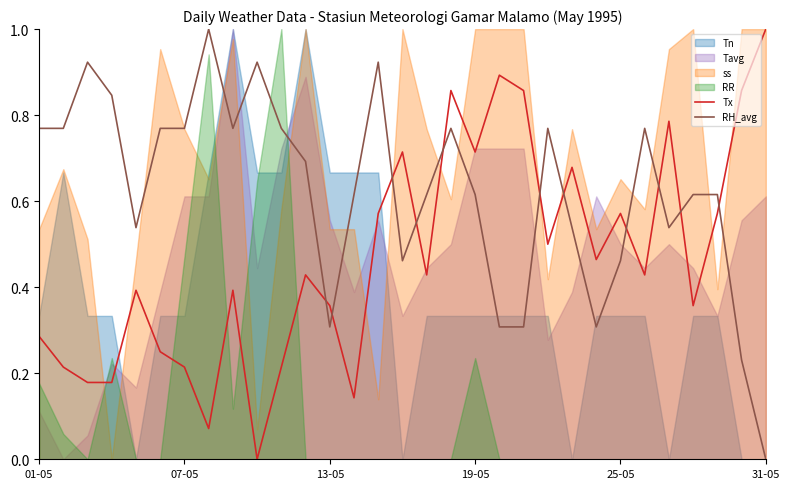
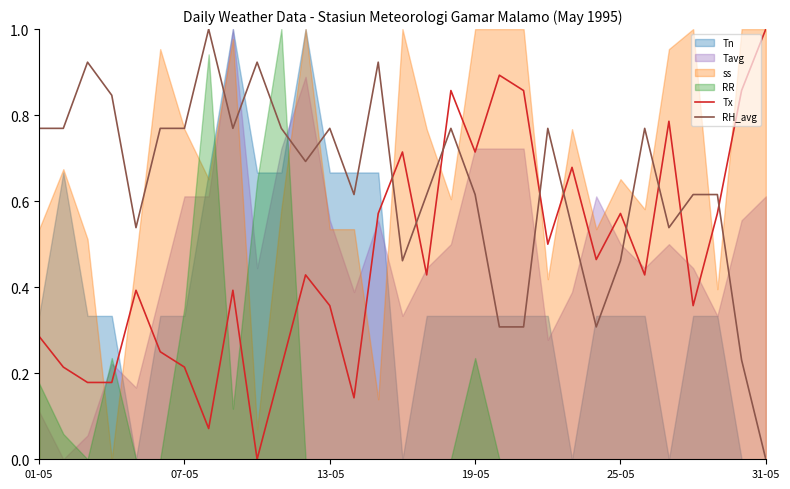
RR, 07-05: 0.47 -> 0.35
RH_avg, 13-05: 0.31 -> 0.77
